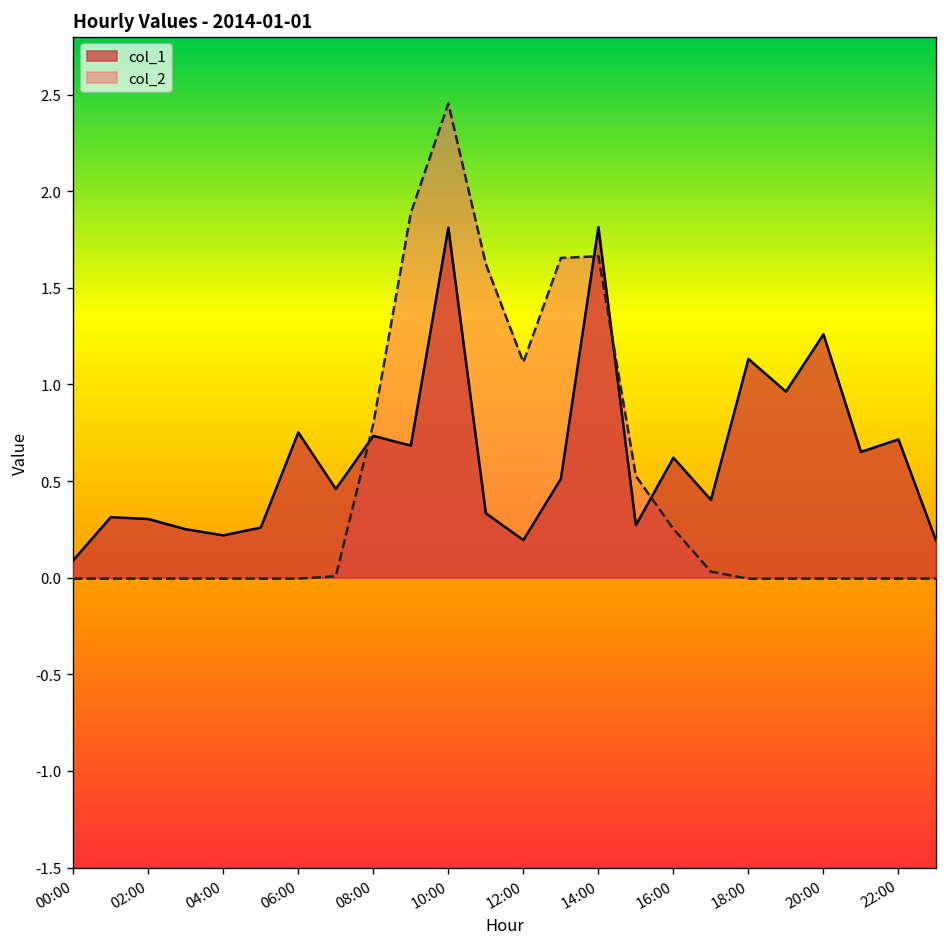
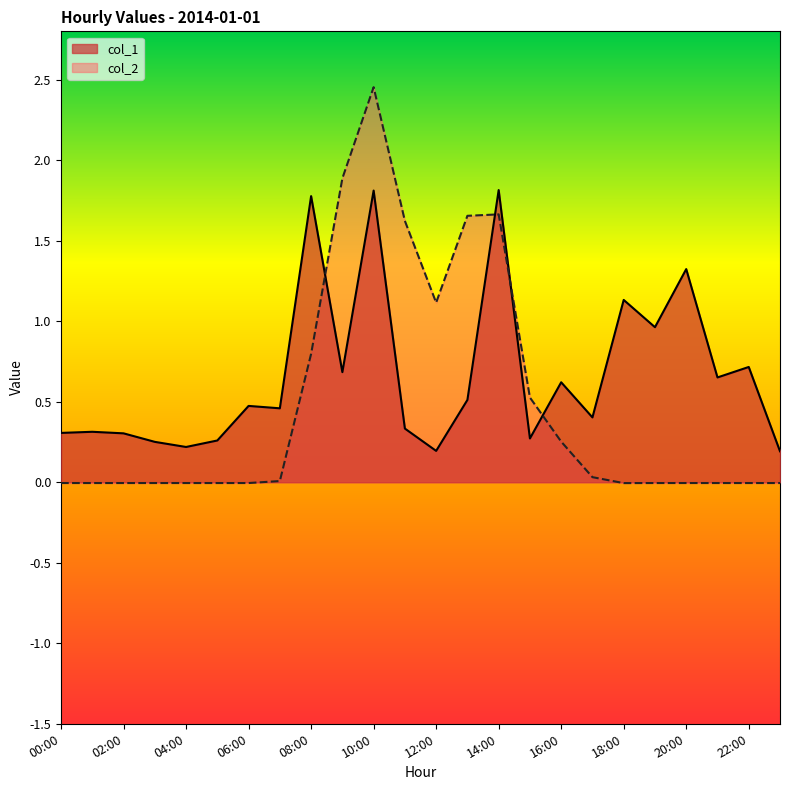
col_1, 00:00: 0.09 -> 0.31
col_1, 06:00: 0.75 -> 0.47
col_1, 08:00: 0.73 -> 1.78
col_1, 20:00: 1.26 -> 1.32
